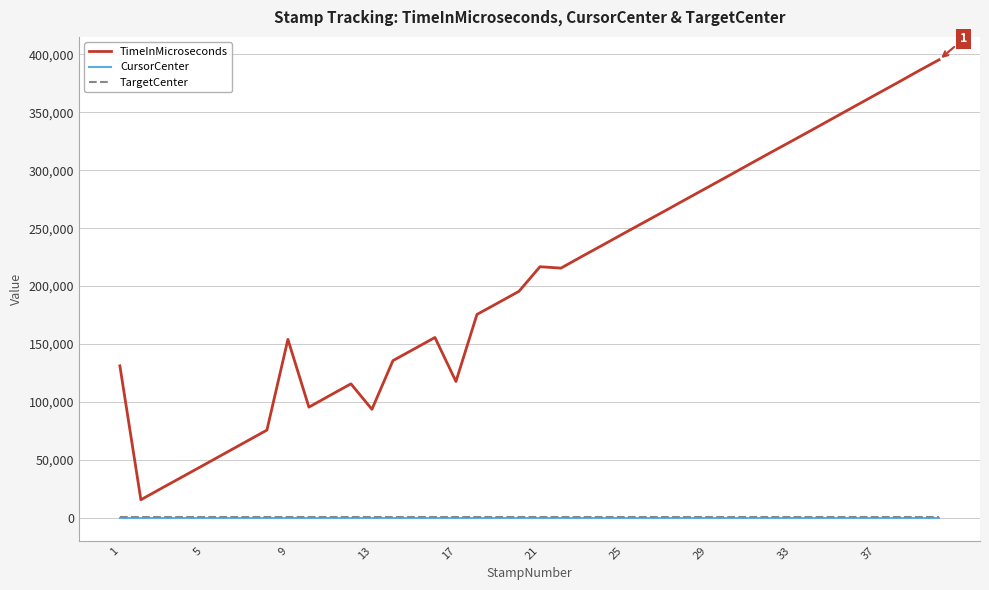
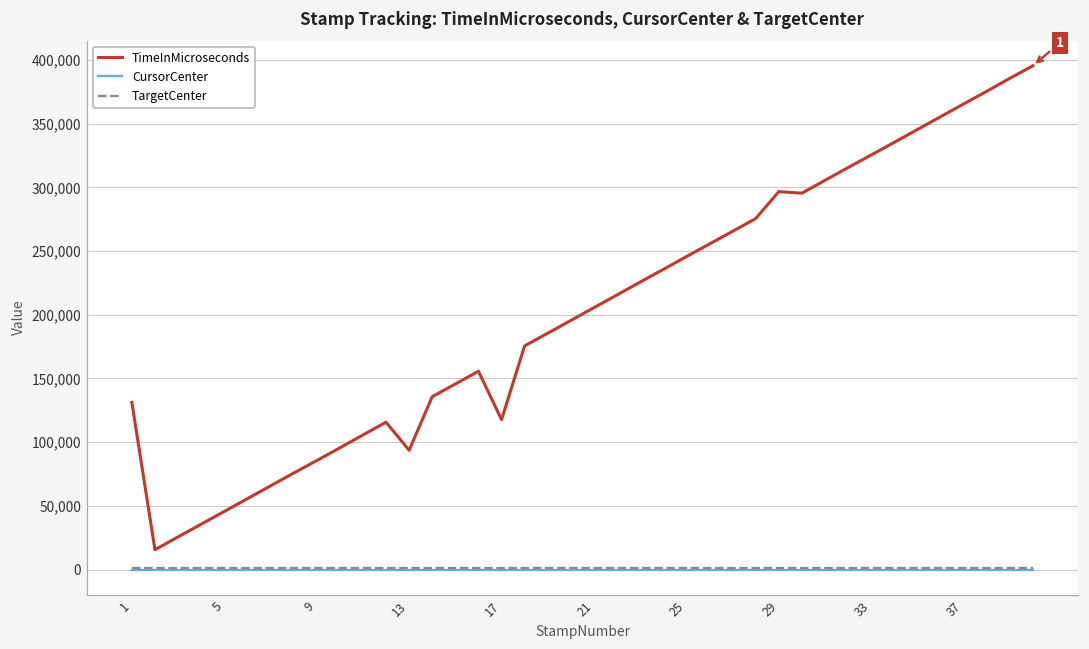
TimeInMicroseconds, 9: 154,000 -> 86,000
TimeInMicroseconds, 21: 217,000 -> 206,000
TimeInMicroseconds, 29: 285,000 -> 297,000
